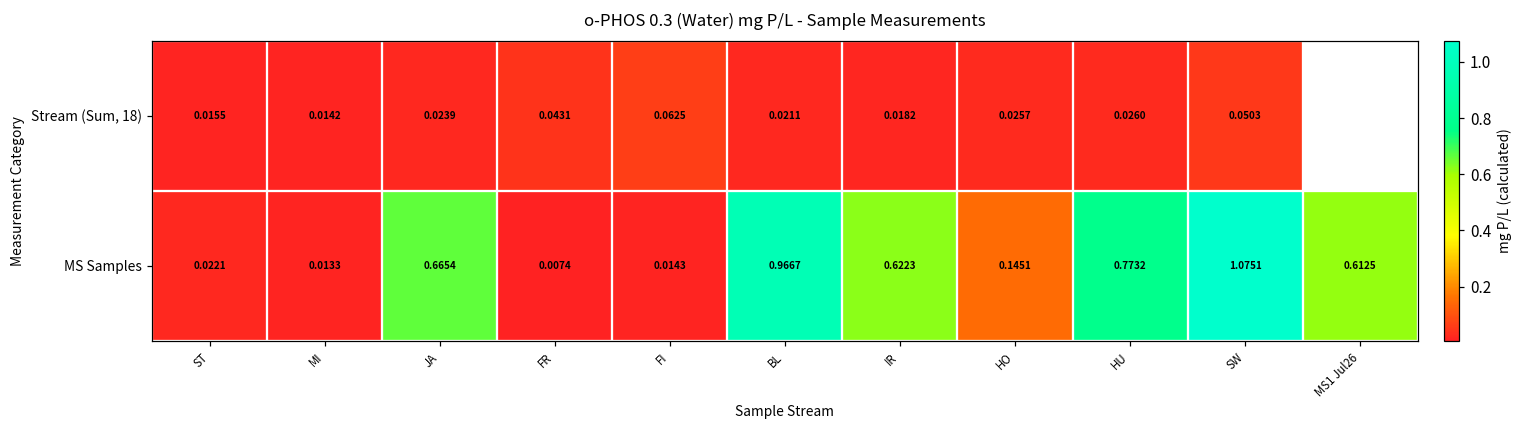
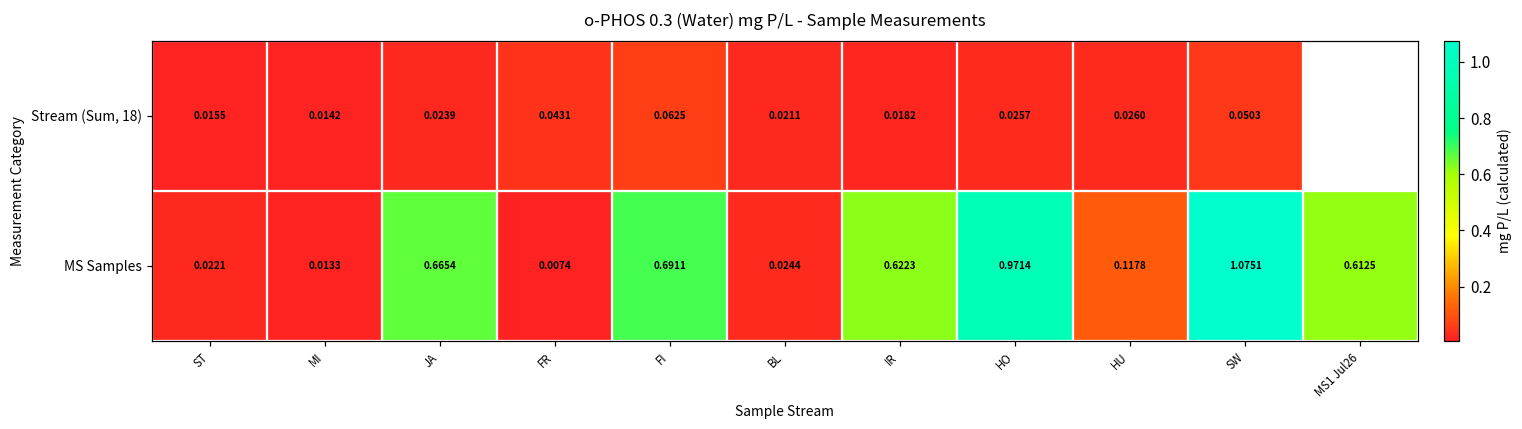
MS Samples, FI: 0.0143 -> 0.6911
MS Samples, BL: 0.9667 -> 0.0244
MS Samples, HO: 0.1451 -> 0.9714
MS Samples, HU: 0.7732 -> 0.1178
